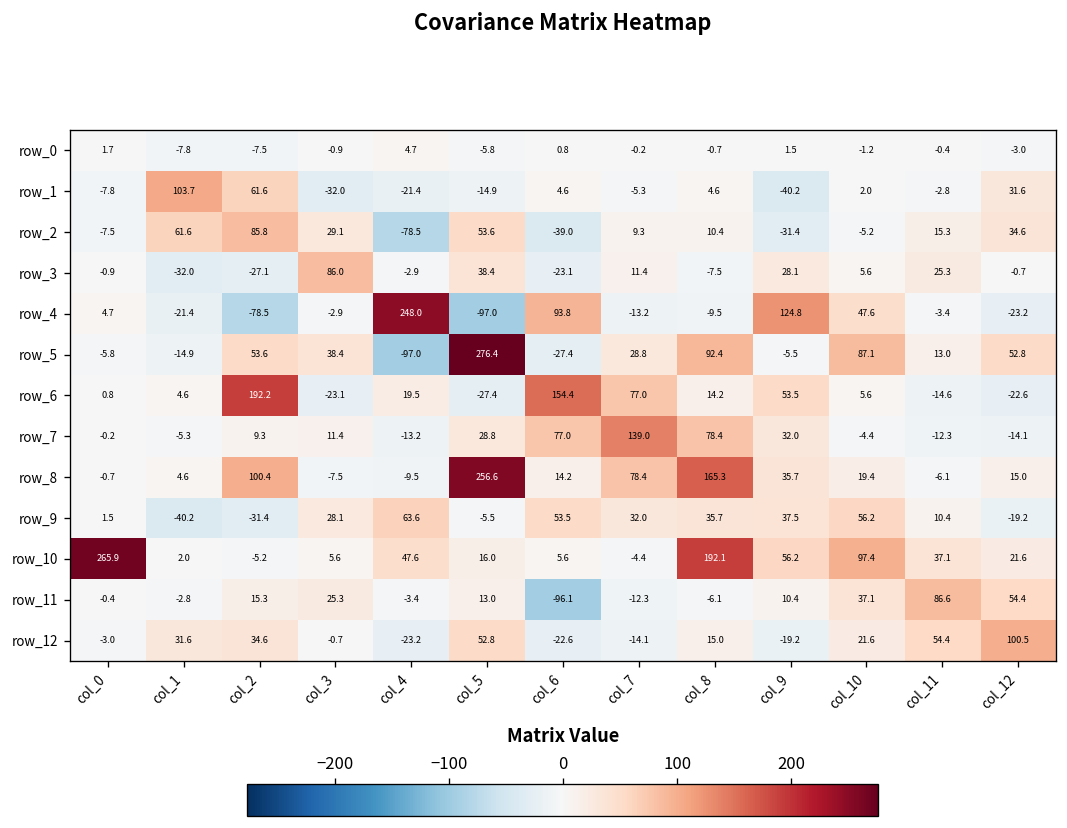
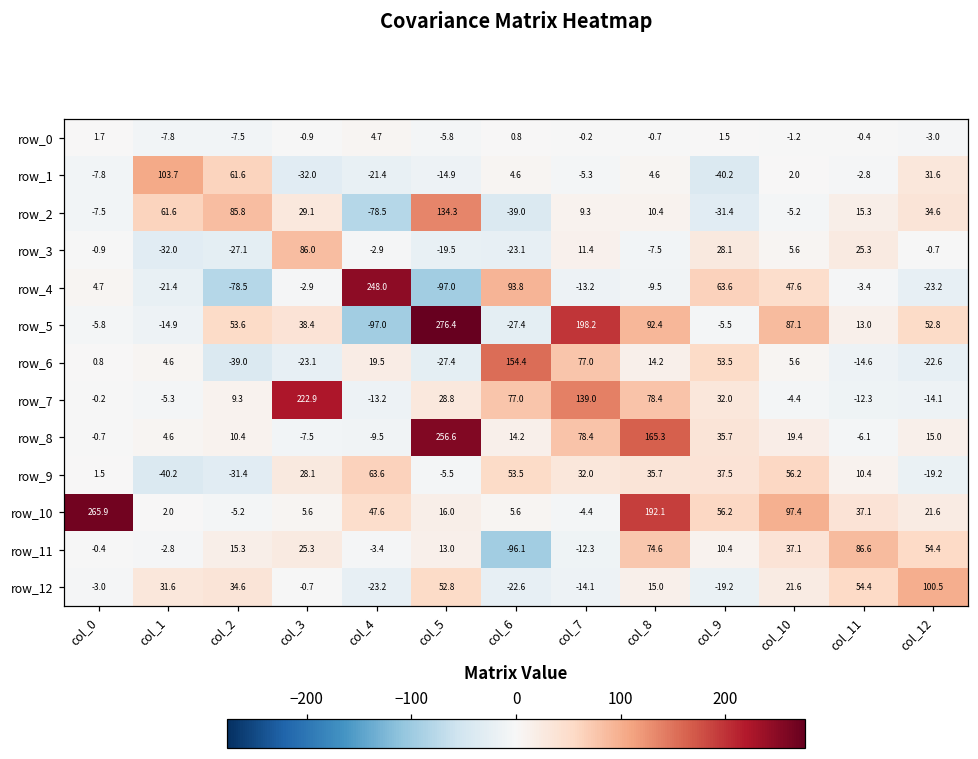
row_2, col_5: 53.6 -> 134.3
row_3, col_5: 38.4 -> -19.5
row_4, col_9: 124.8 -> 63.6
row_5, col_7: 28.8 -> 198.2
row_6, col_2: 192.2 -> -39.0
row_7, col_3: 11.4 -> 222.9
row_8, col_2: 100.4 -> 10.4
row_11, col_8: -6.1 -> 74.6
